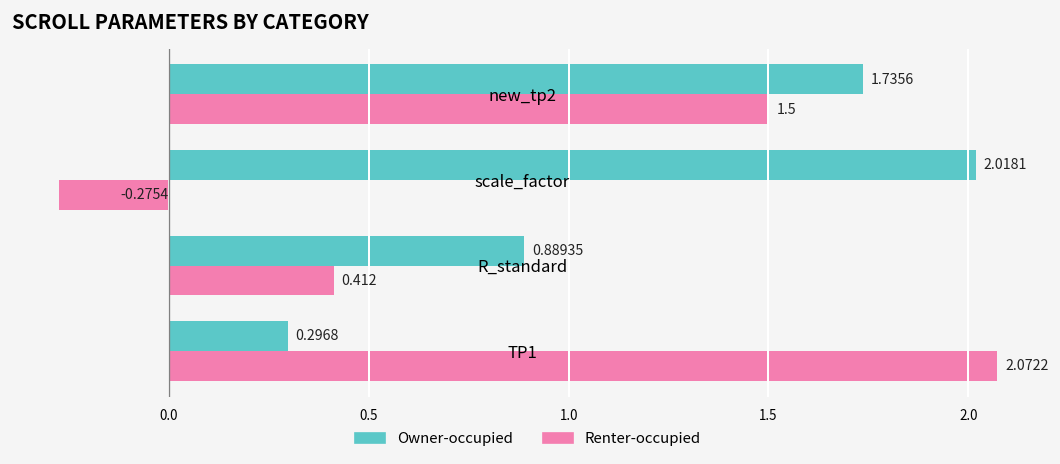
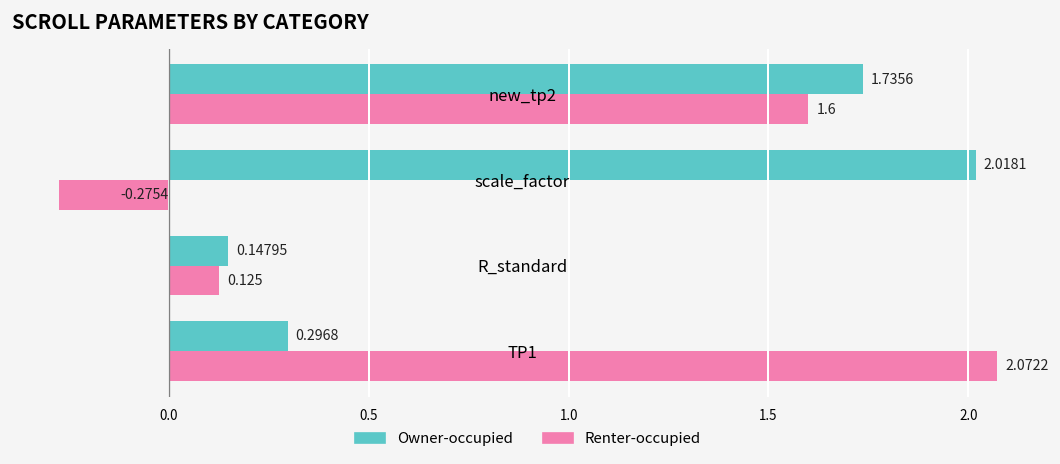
Renter-occupied, new_tp2: 1.5 -> 1.6
Owner-occupied, R_standard: 0.88935 -> 0.14795
Renter-occupied, R_standard: 0.412 -> 0.125
